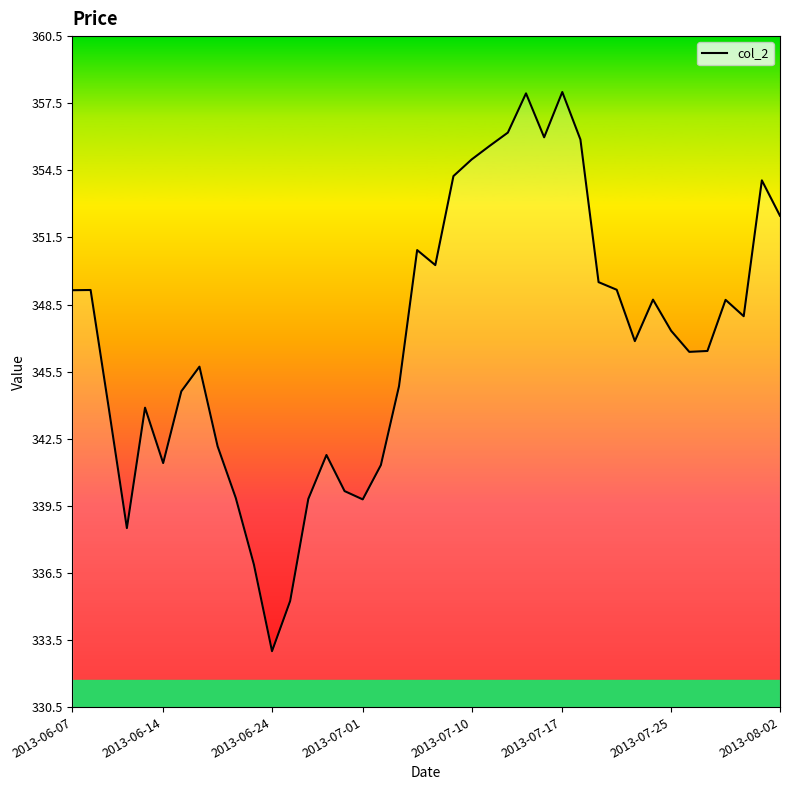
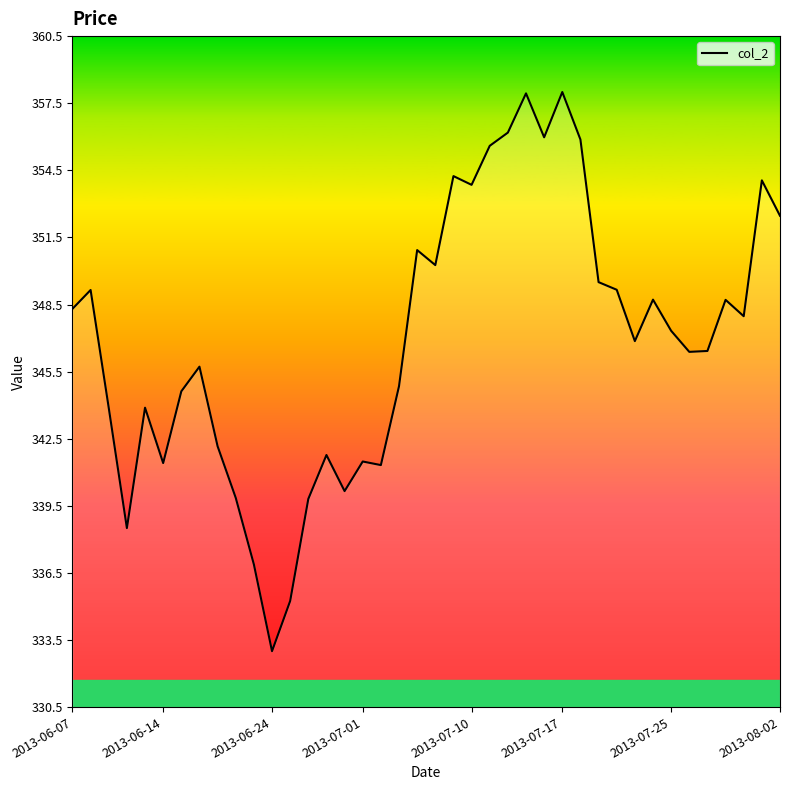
col_2, 2013-06-07: 349.1 -> 348.3
col_2, 2013-07-01: 339.8 -> 341.5
col_2, 2013-07-10: 355.0 -> 353.8
